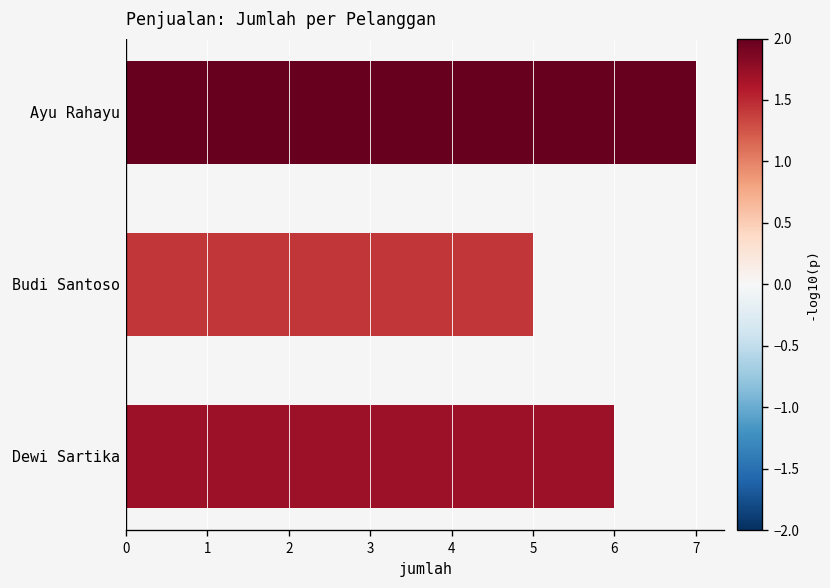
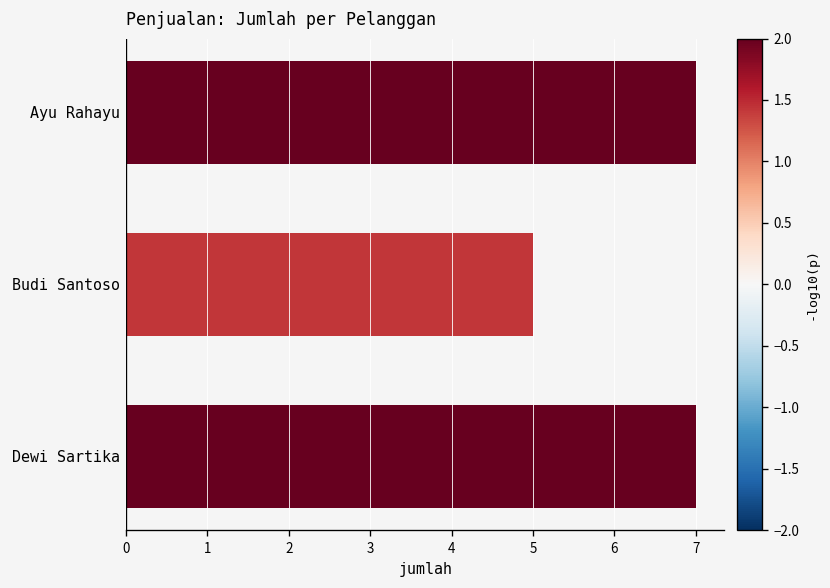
Dewi Sartika: 6 -> 7
